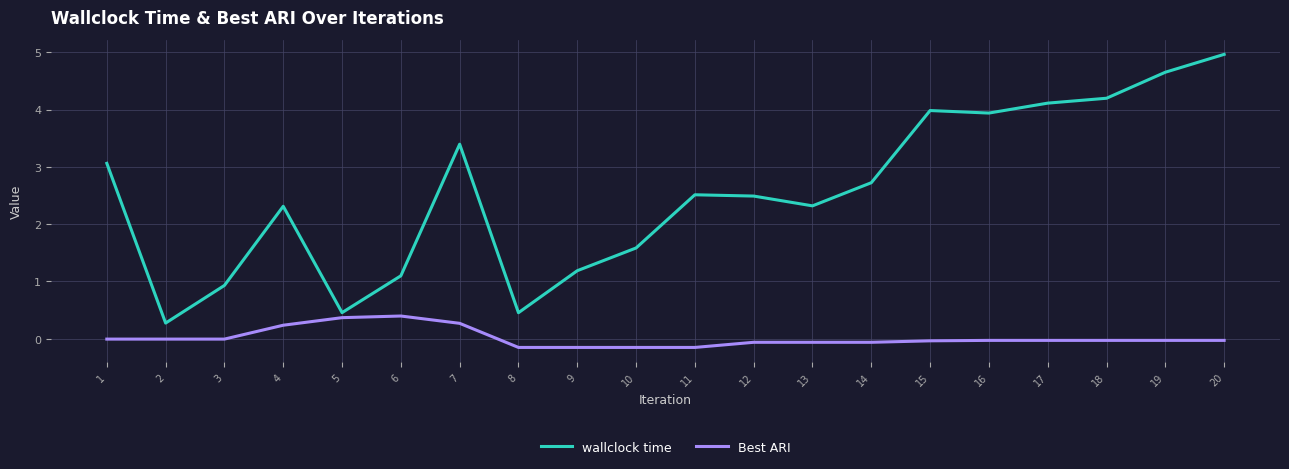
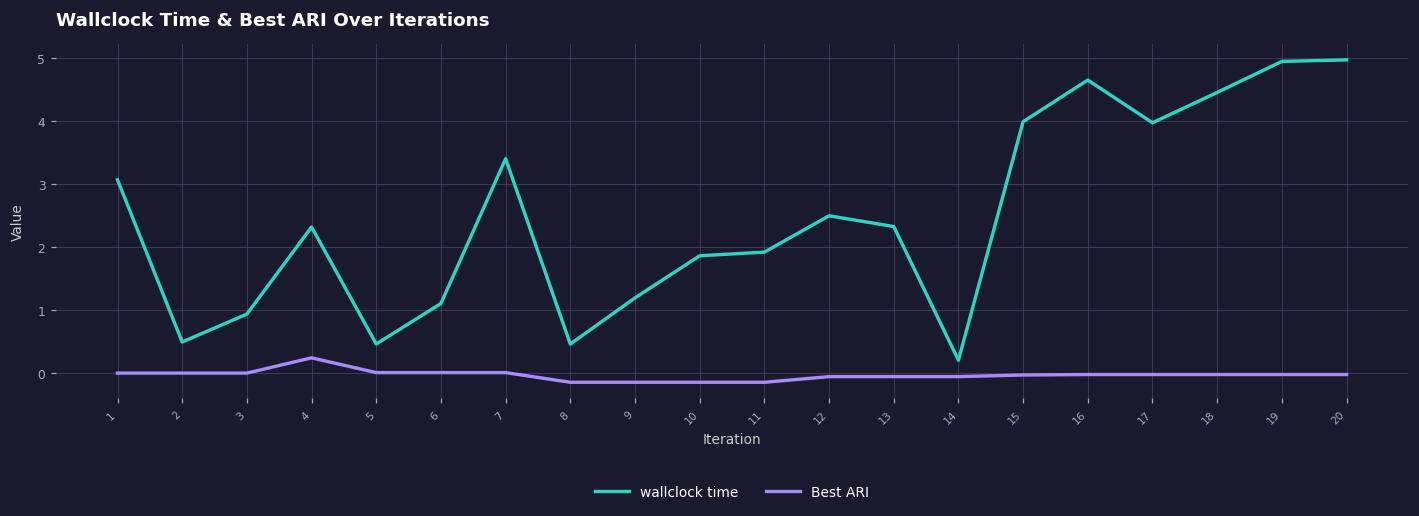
wallclock time, 2: 0.3 -> 0.5
Best ARI, 5: 0.4 -> 0.0
Best ARI, 6: 0.4 -> 0.0
Best ARI, 7: 0.3 -> 0.0
wallclock time, 10: 1.6 -> 1.9
wallclock time, 11: 2.5 -> 1.9
wallclock time, 14: 2.7 -> 0.2
wallclock time, 16: 3.9 -> 4.6
wallclock time, 17: 4.1 -> 4.0
wallclock time, 18: 4.2 -> 4.4
wallclock time, 19: 4.7 -> 4.9
